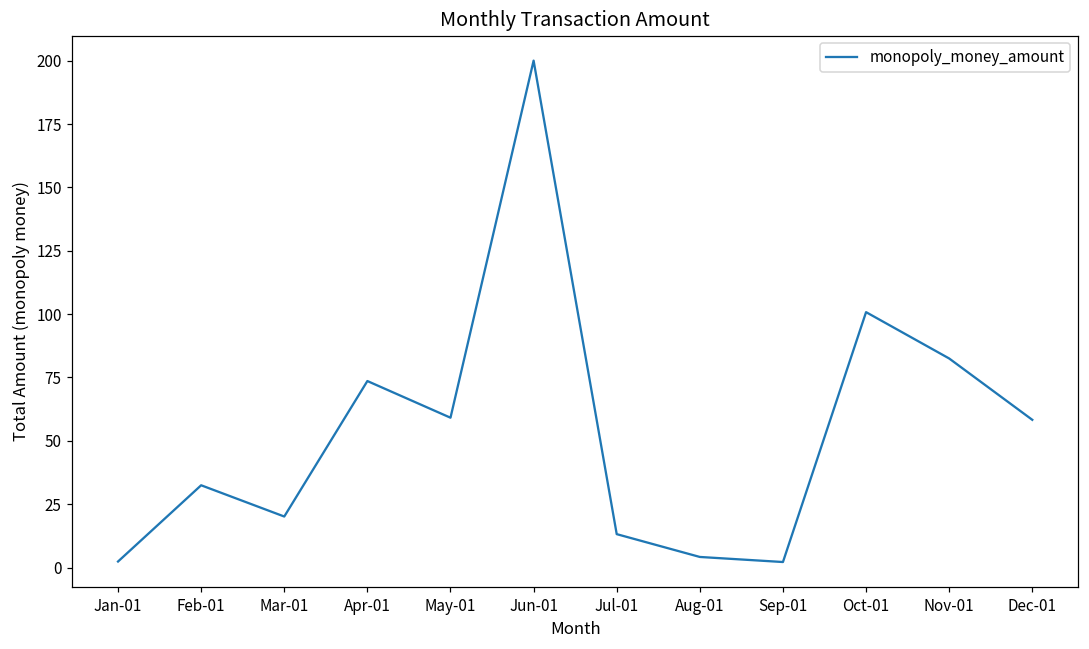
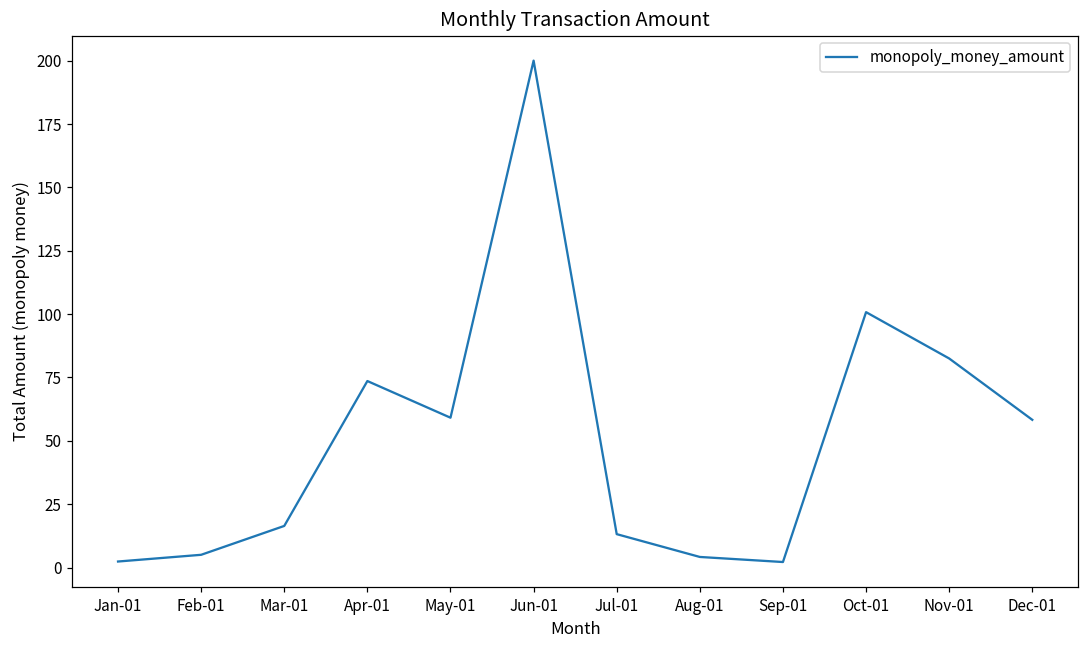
Feb-01: 32 -> 5
Mar-01: 20 -> 16
